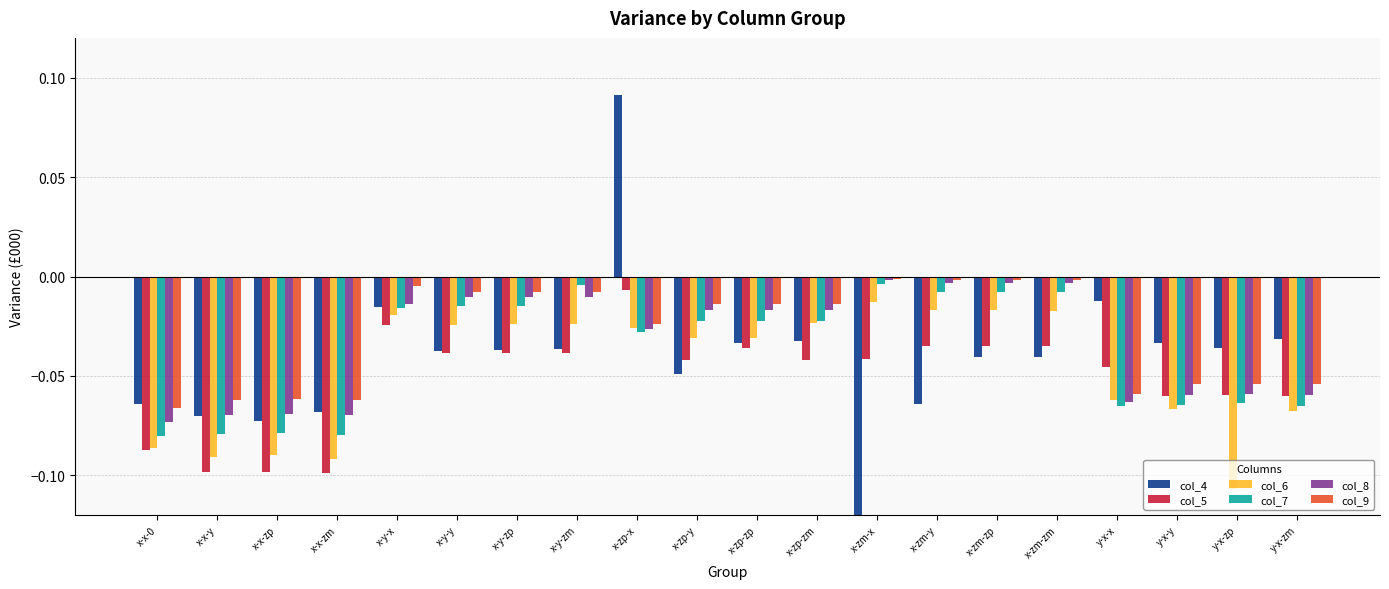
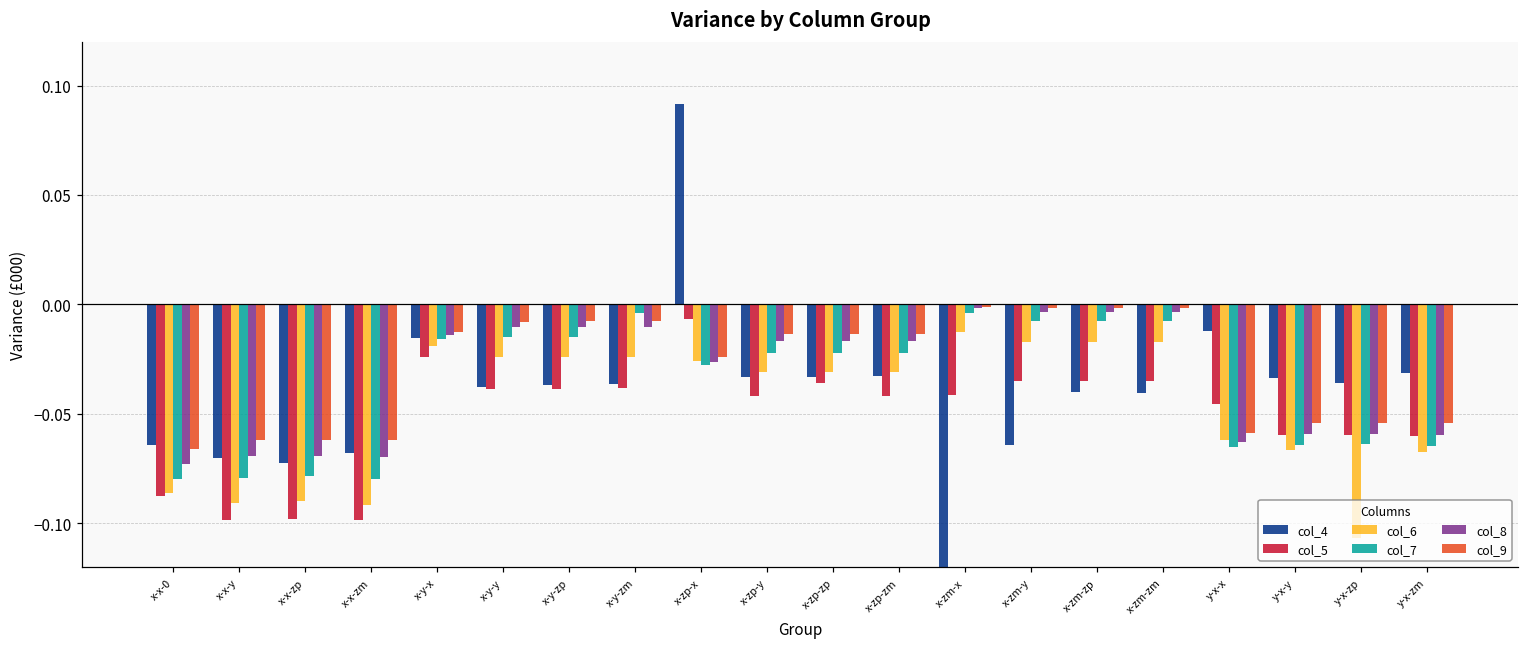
col_9, x-y-x: -0.005 -> -0.013
col_4, x-zp-y: -0.049 -> -0.033
col_6, x-zp-zm: -0.023 -> -0.031
